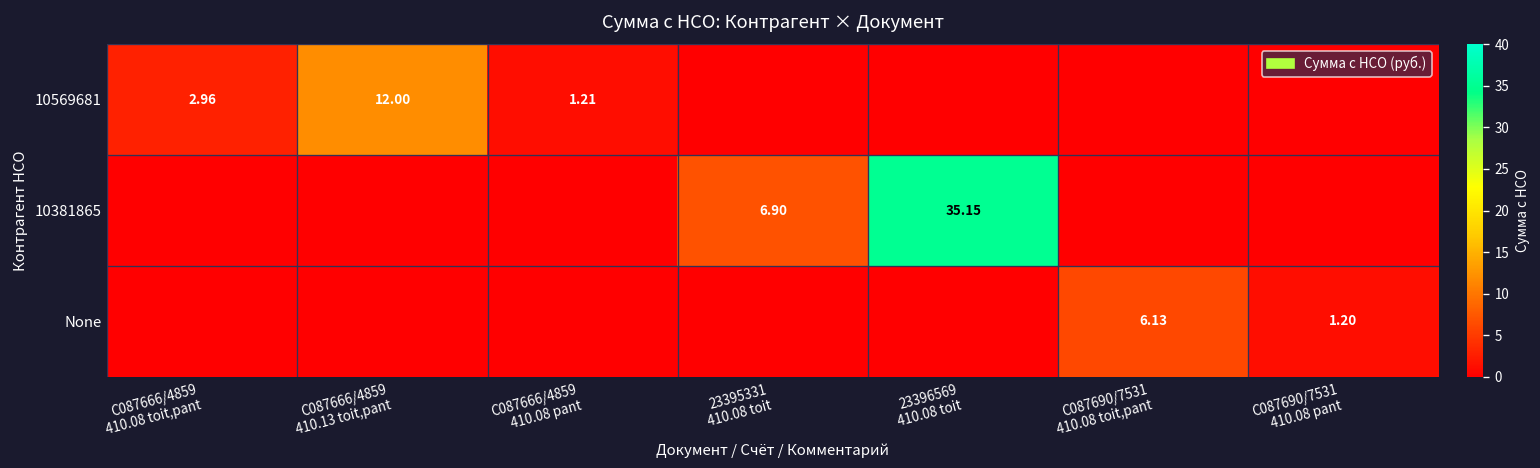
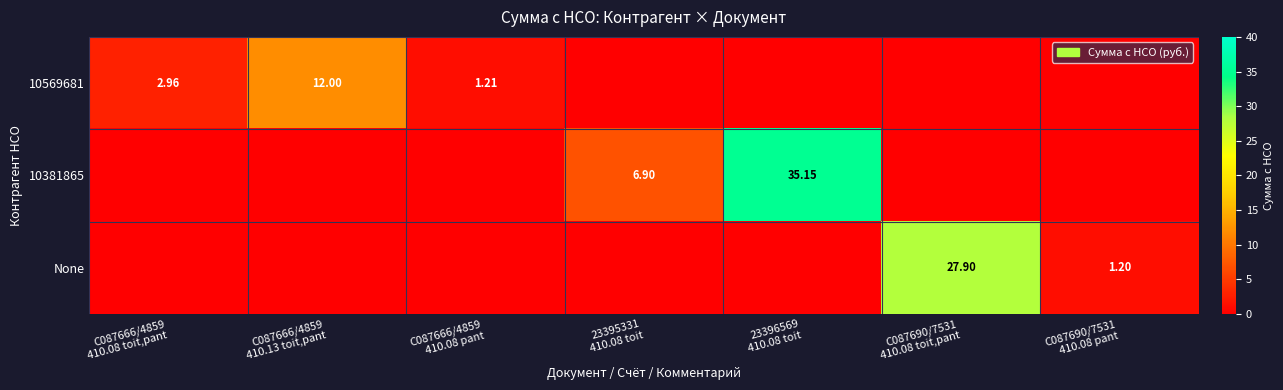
None, C087690/7531 410.08 toit,pant: 6.13 -> 27.90
